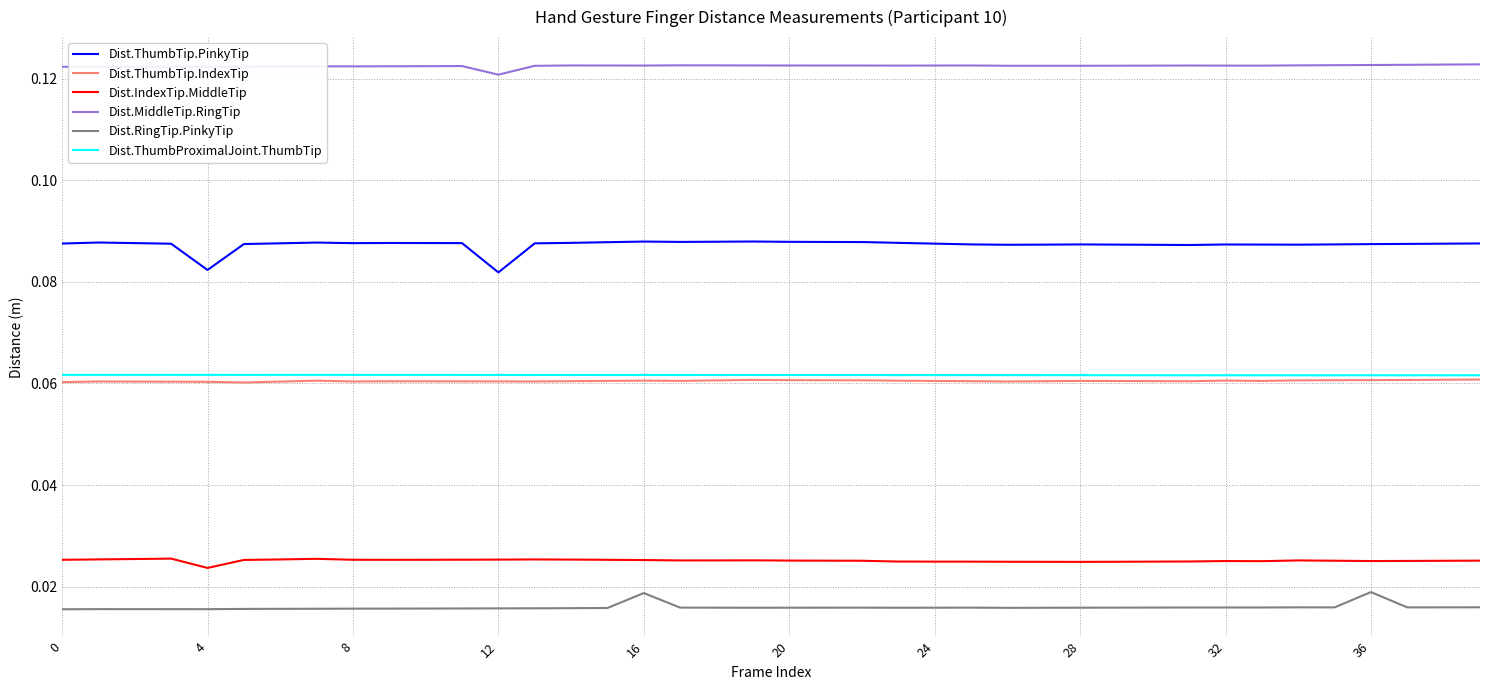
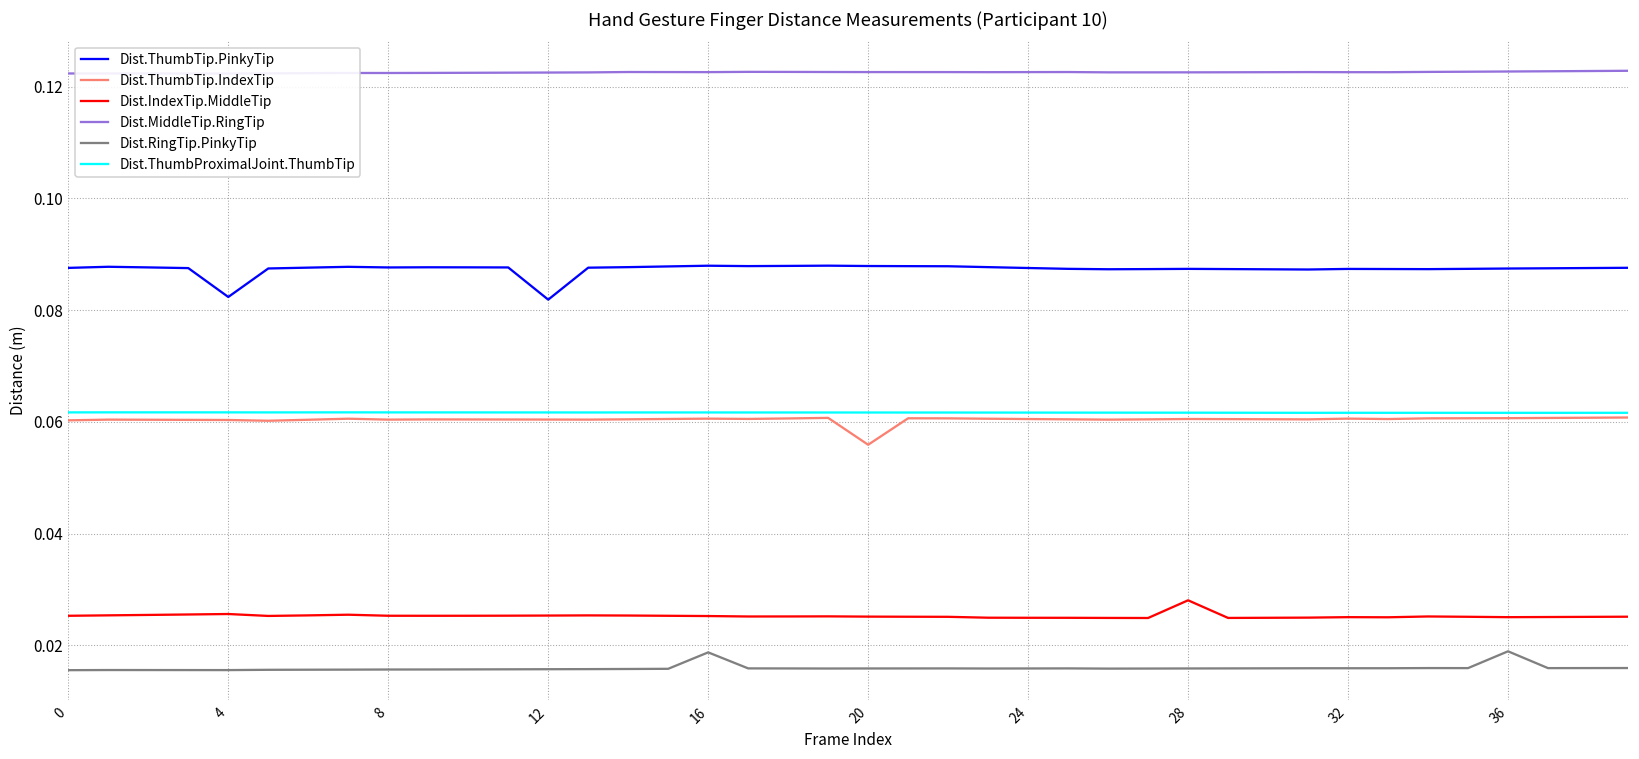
Dist.IndexTip.MiddleTip, 4: 0.024 -> 0.026
Dist.MiddleTip.RingTip, 12: 0.121 -> 0.123
Dist.ThumbTip.IndexTip, 20: 0.061 -> 0.056
Dist.IndexTip.MiddleTip, 28: 0.025 -> 0.028
